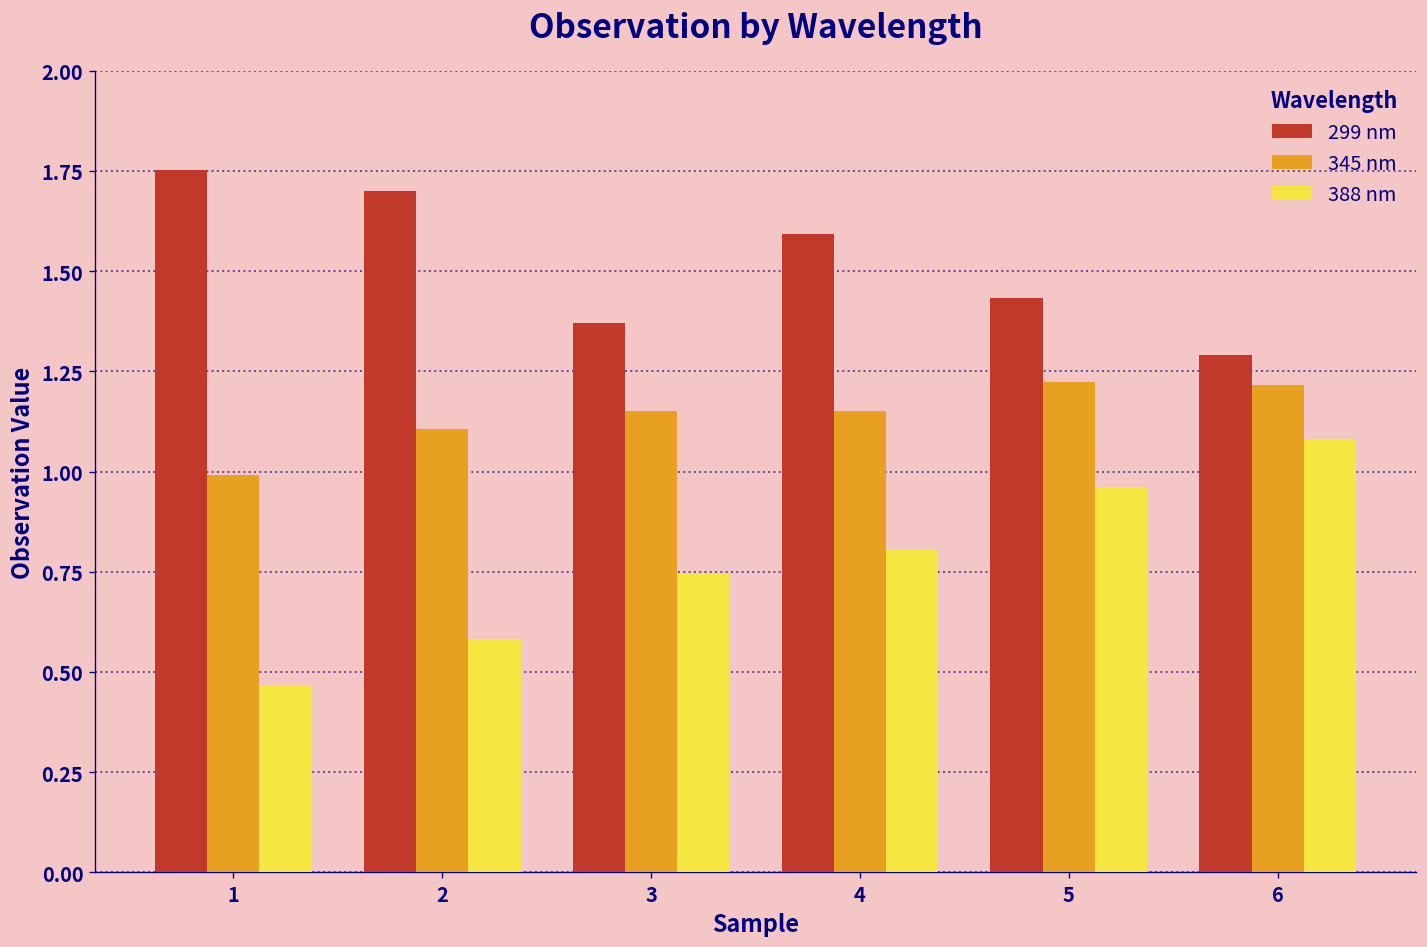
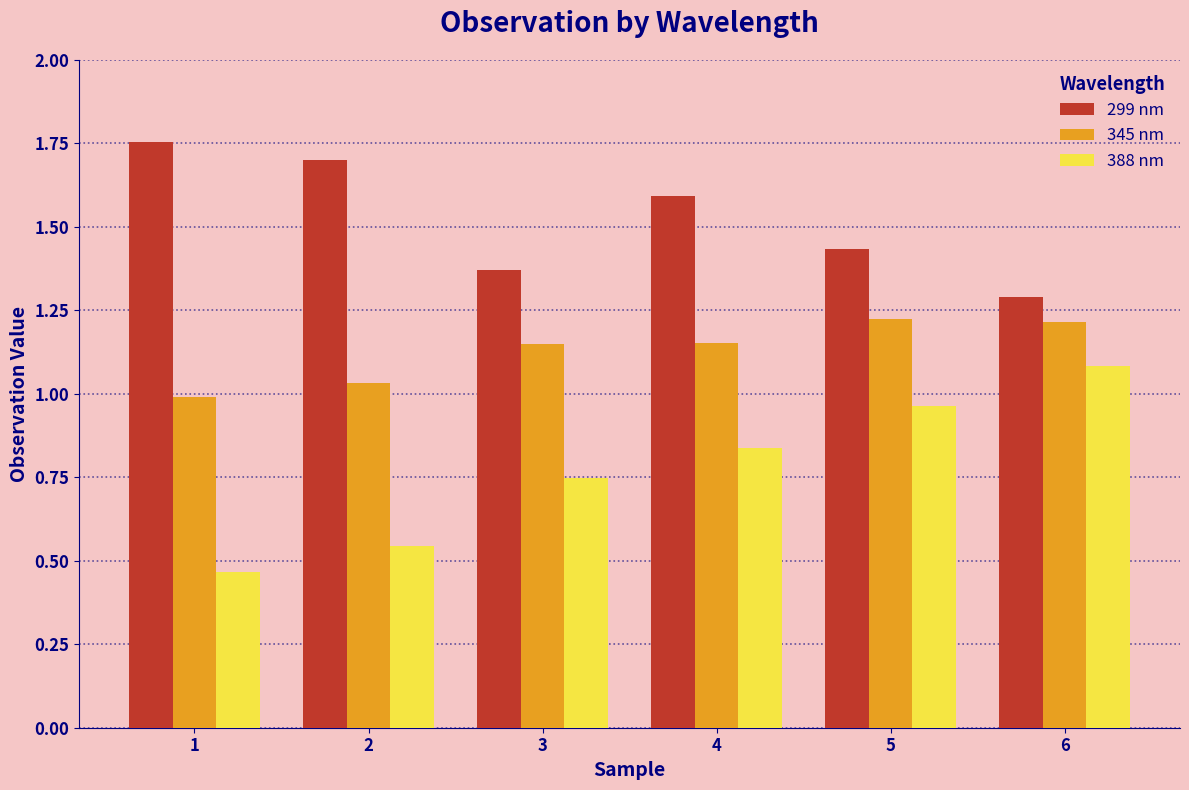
345 nm, 2: 1.11 -> 1.03
388 nm, 2: 0.58 -> 0.54
388 nm, 4: 0.81 -> 0.84
